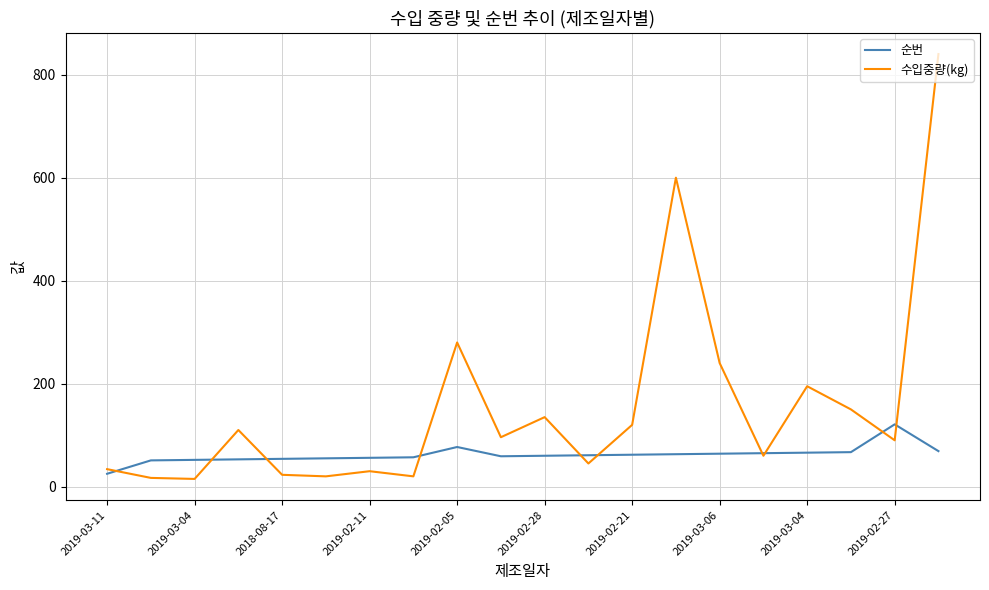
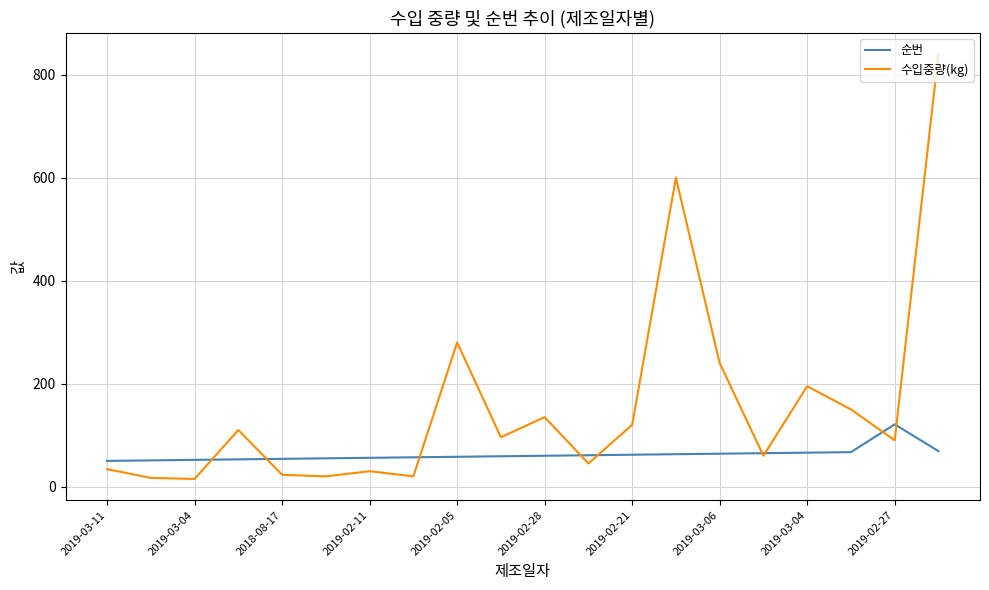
순번, 2019-03-11: 30 -> 50
순번, 2019-02-05: 80 -> 60
